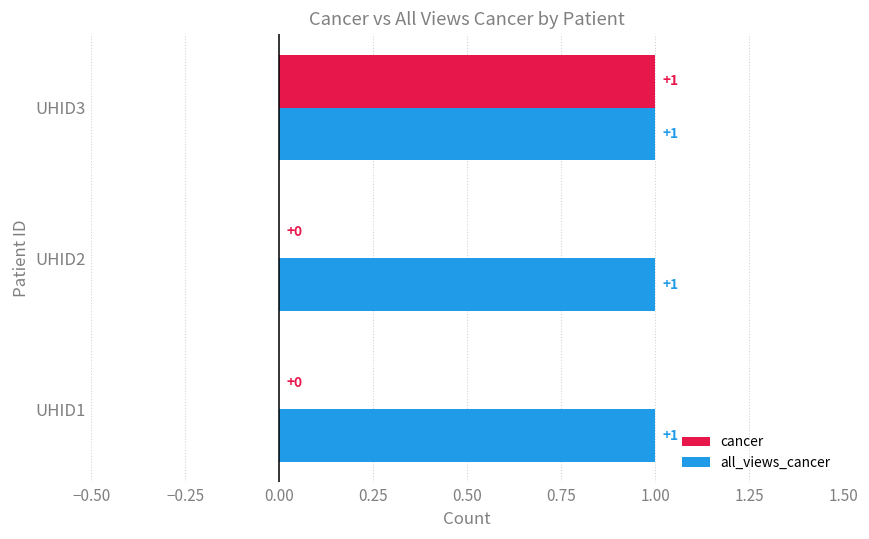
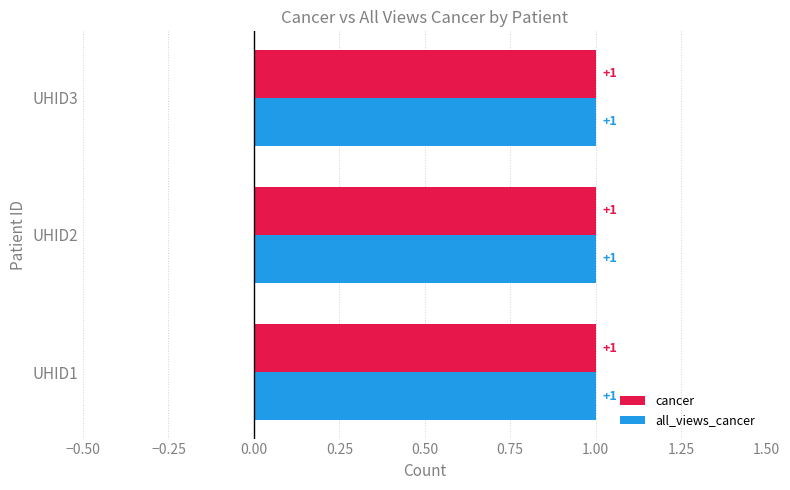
cancer, UHID2: +0 -> +1
cancer, UHID1: +0 -> +1
